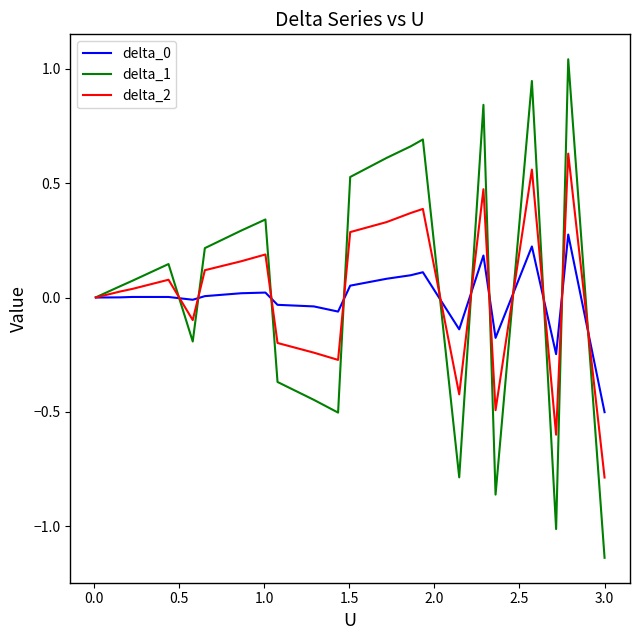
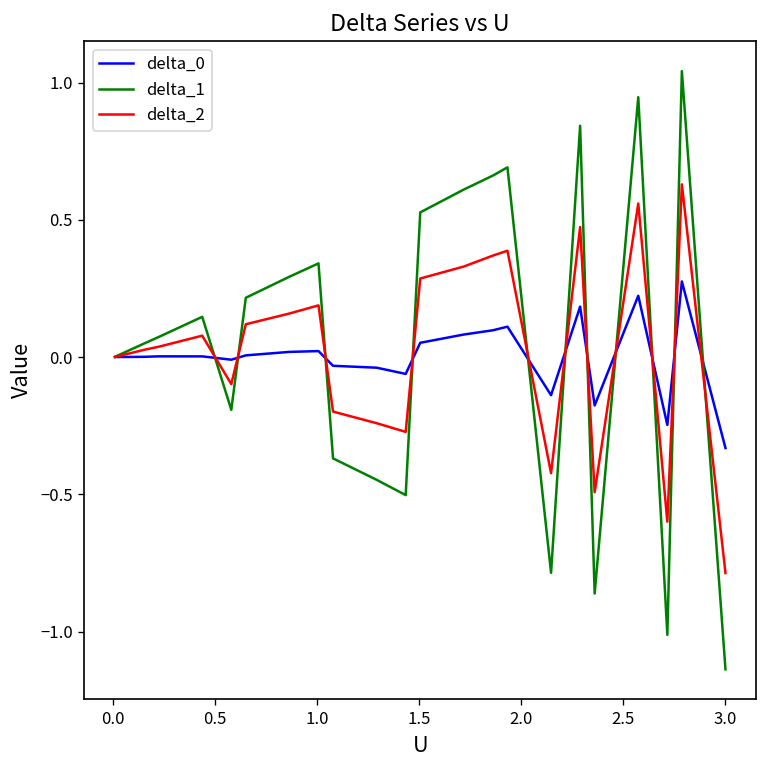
delta_0, 3.0: -0.50 -> -0.33
